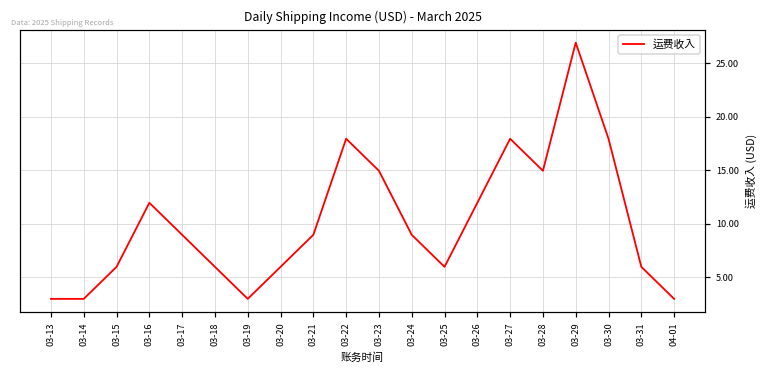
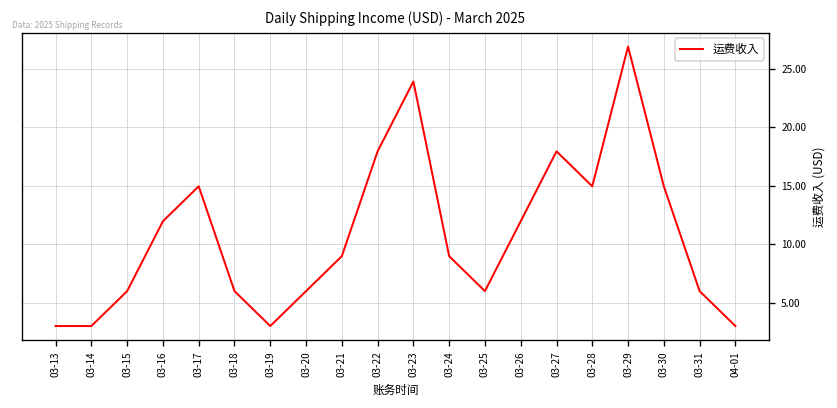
03-17: 9 -> 15
03-23: 15 -> 24
03-30: 18 -> 15
